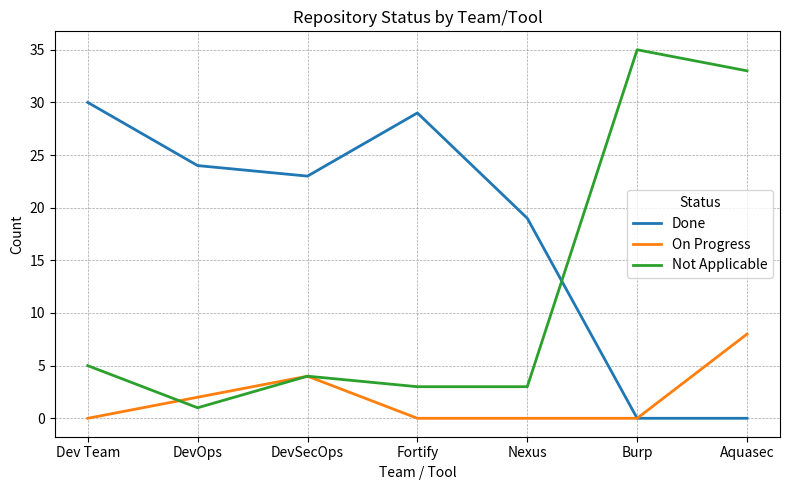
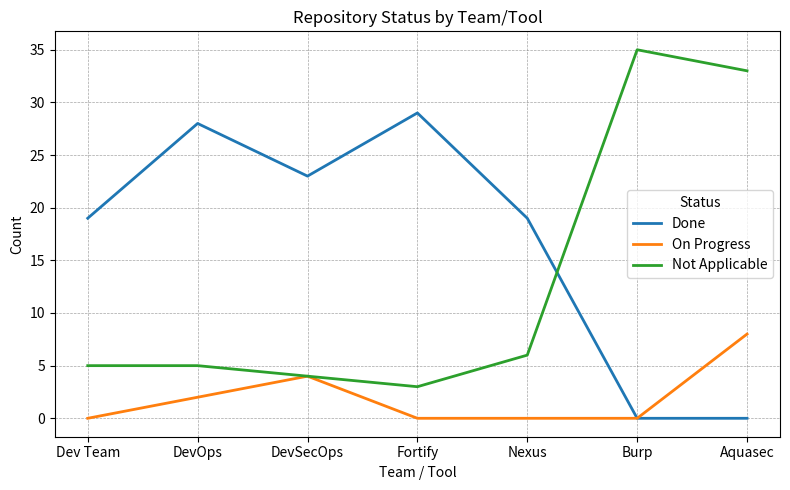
Done, Dev Team: 30 -> 19
Done, DevOps: 24 -> 28
Not Applicable, DevOps: 1 -> 5
Not Applicable, Nexus: 3 -> 6
